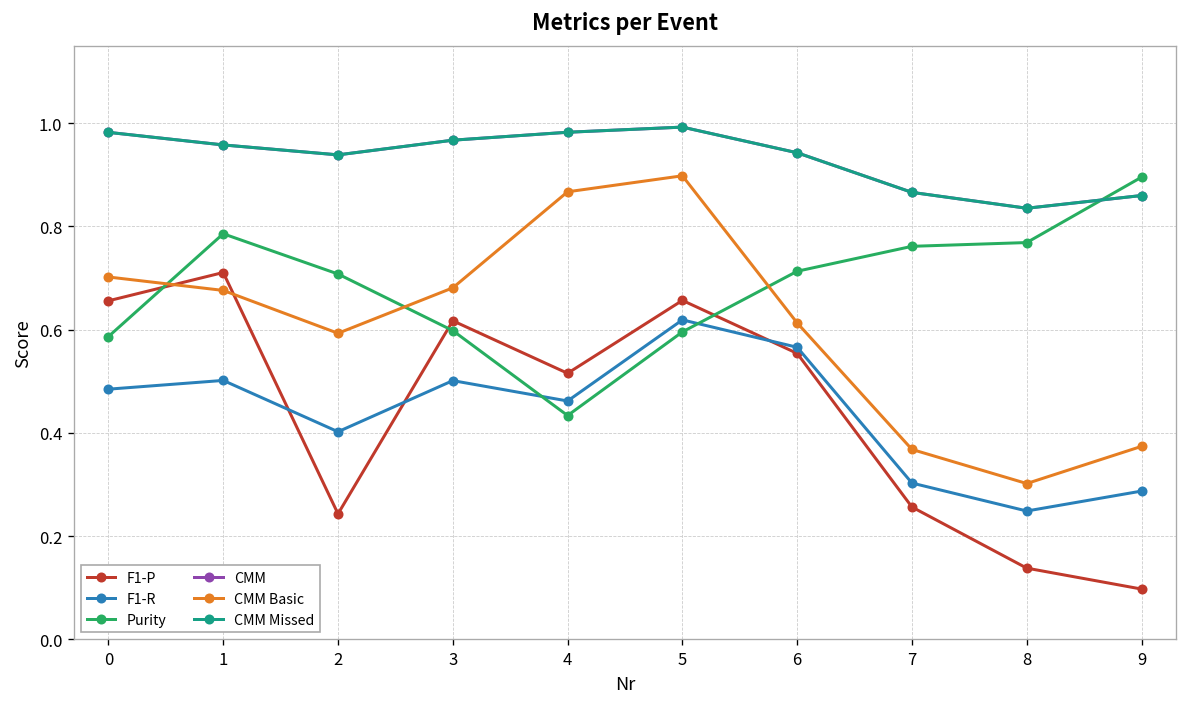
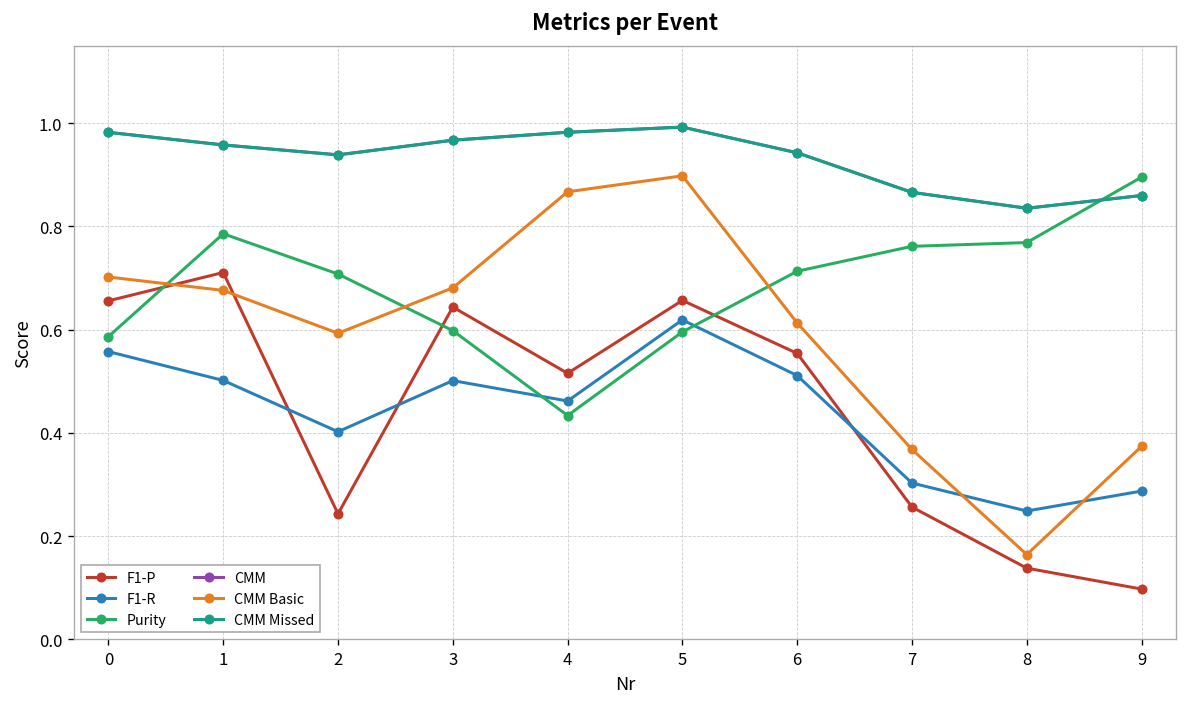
F1-R, 0: 0.48 -> 0.56
F1-P, 3: 0.62 -> 0.64
F1-R, 6: 0.57 -> 0.51
CMM Basic, 8: 0.30 -> 0.16
